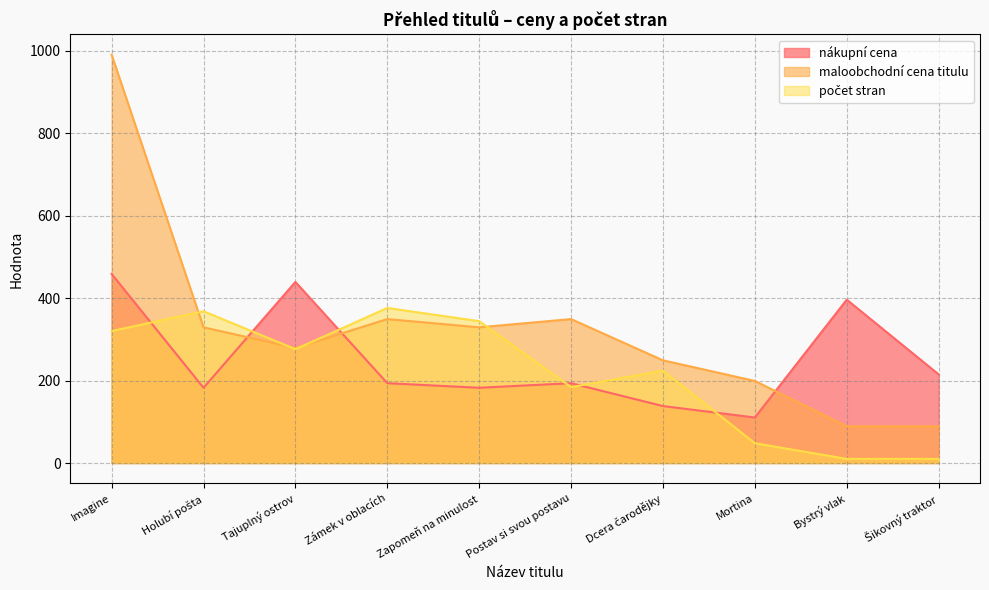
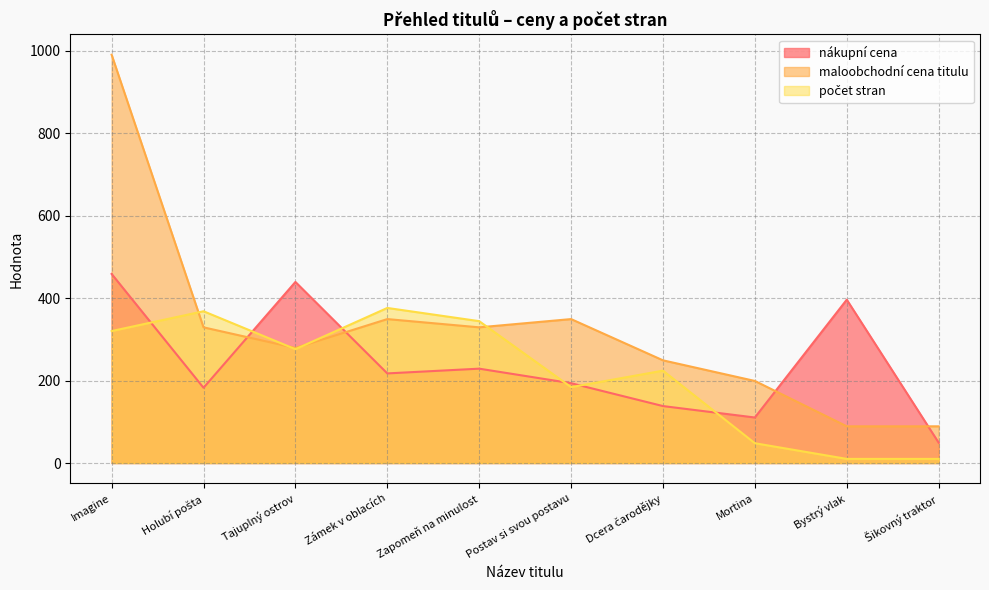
nákupní cena, Zámek v oblacích: 190 -> 220
nákupní cena, Zapomeň na minulost: 180 -> 230
nákupní cena, Šikovný traktor: 210 -> 50
